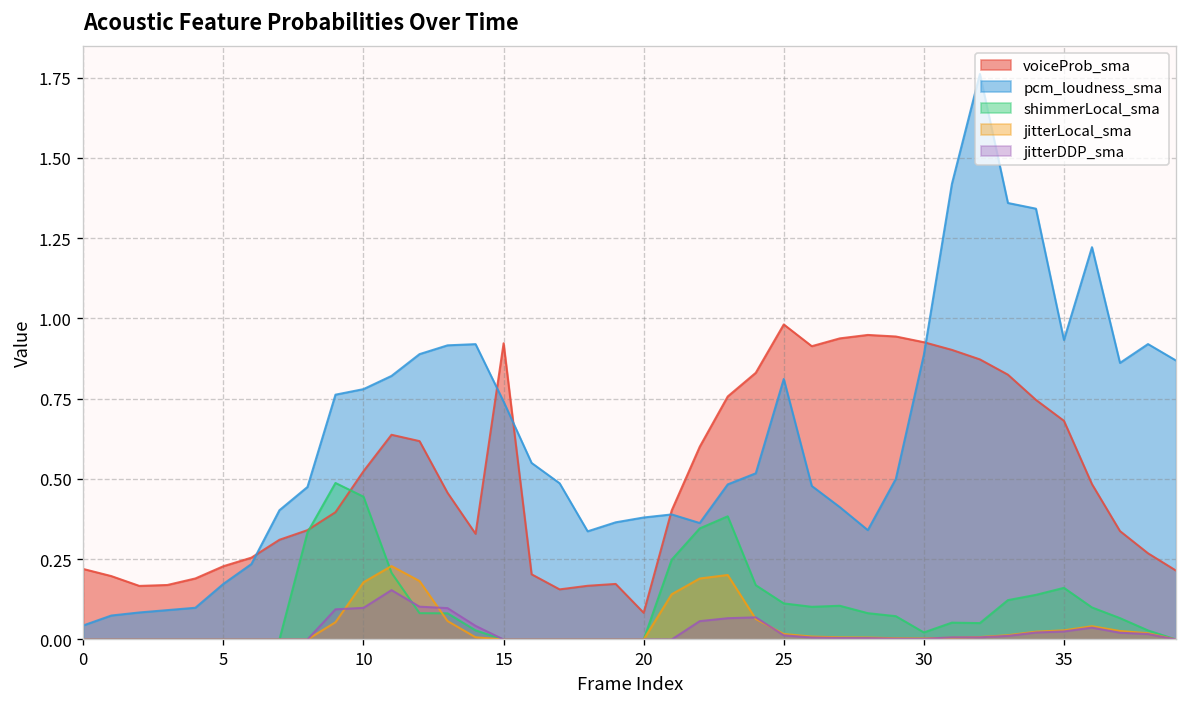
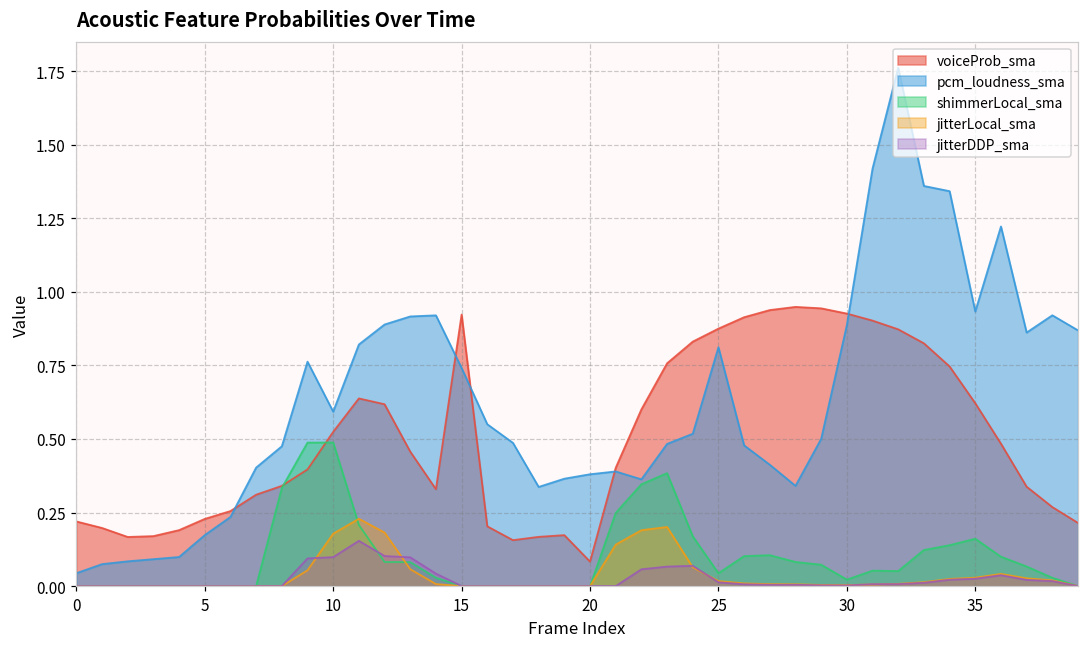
pcm_loudness_sma, 10: 0.78 -> 0.59
shimmerLocal_sma, 10: 0.44 -> 0.49
voiceProb_sma, 25: 0.98 -> 0.87
shimmerLocal_sma, 25: 0.11 -> 0.04
voiceProb_sma, 35: 0.68 -> 0.62
